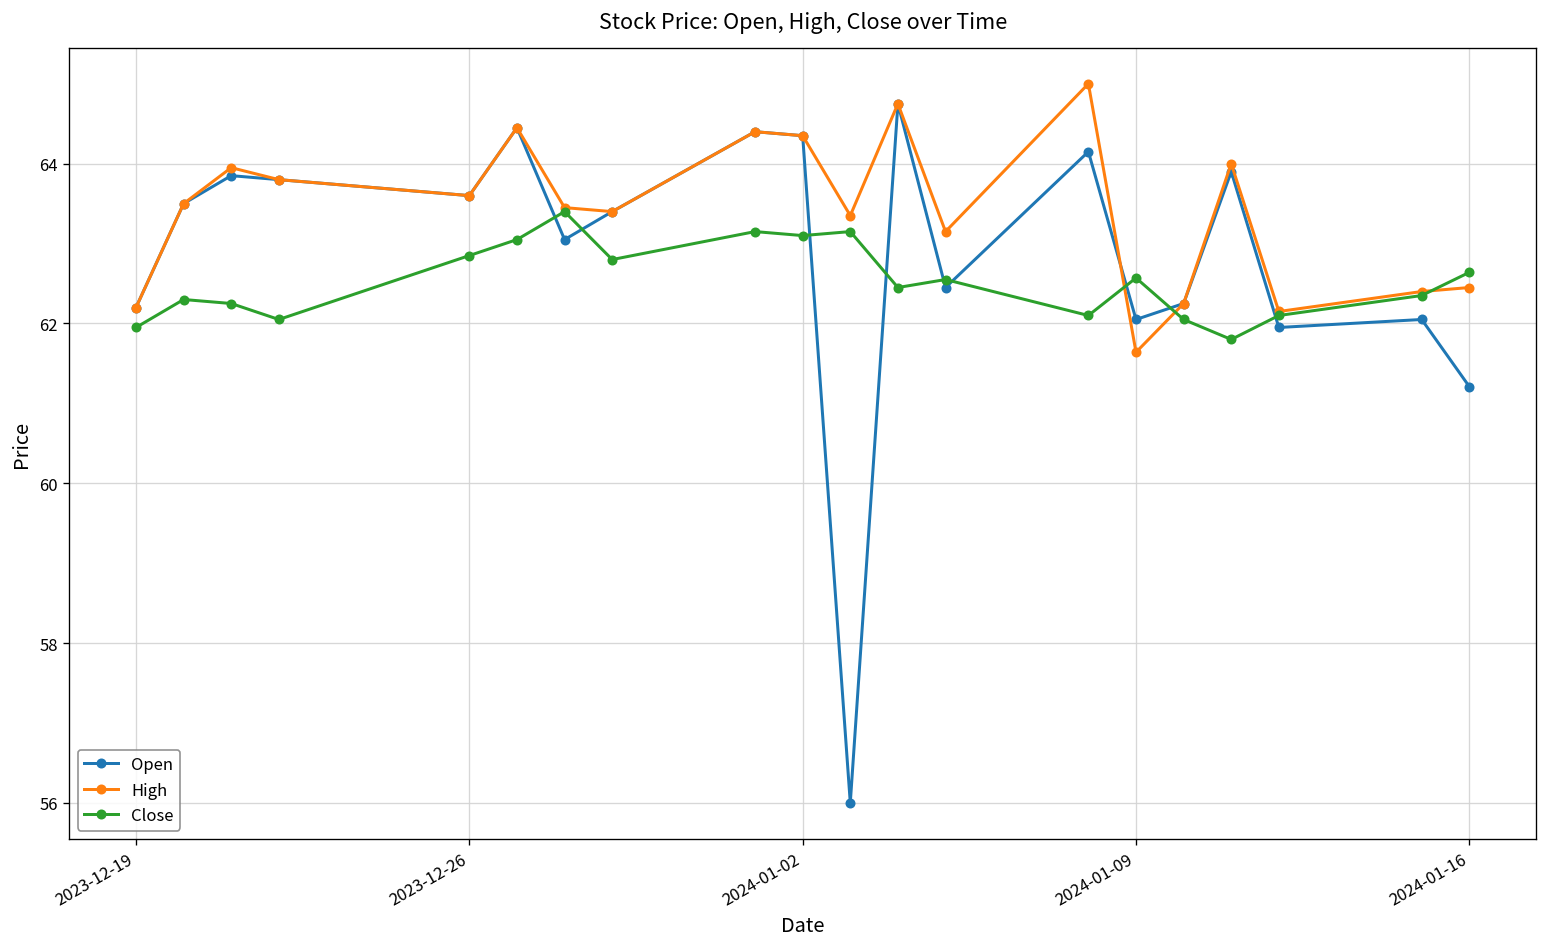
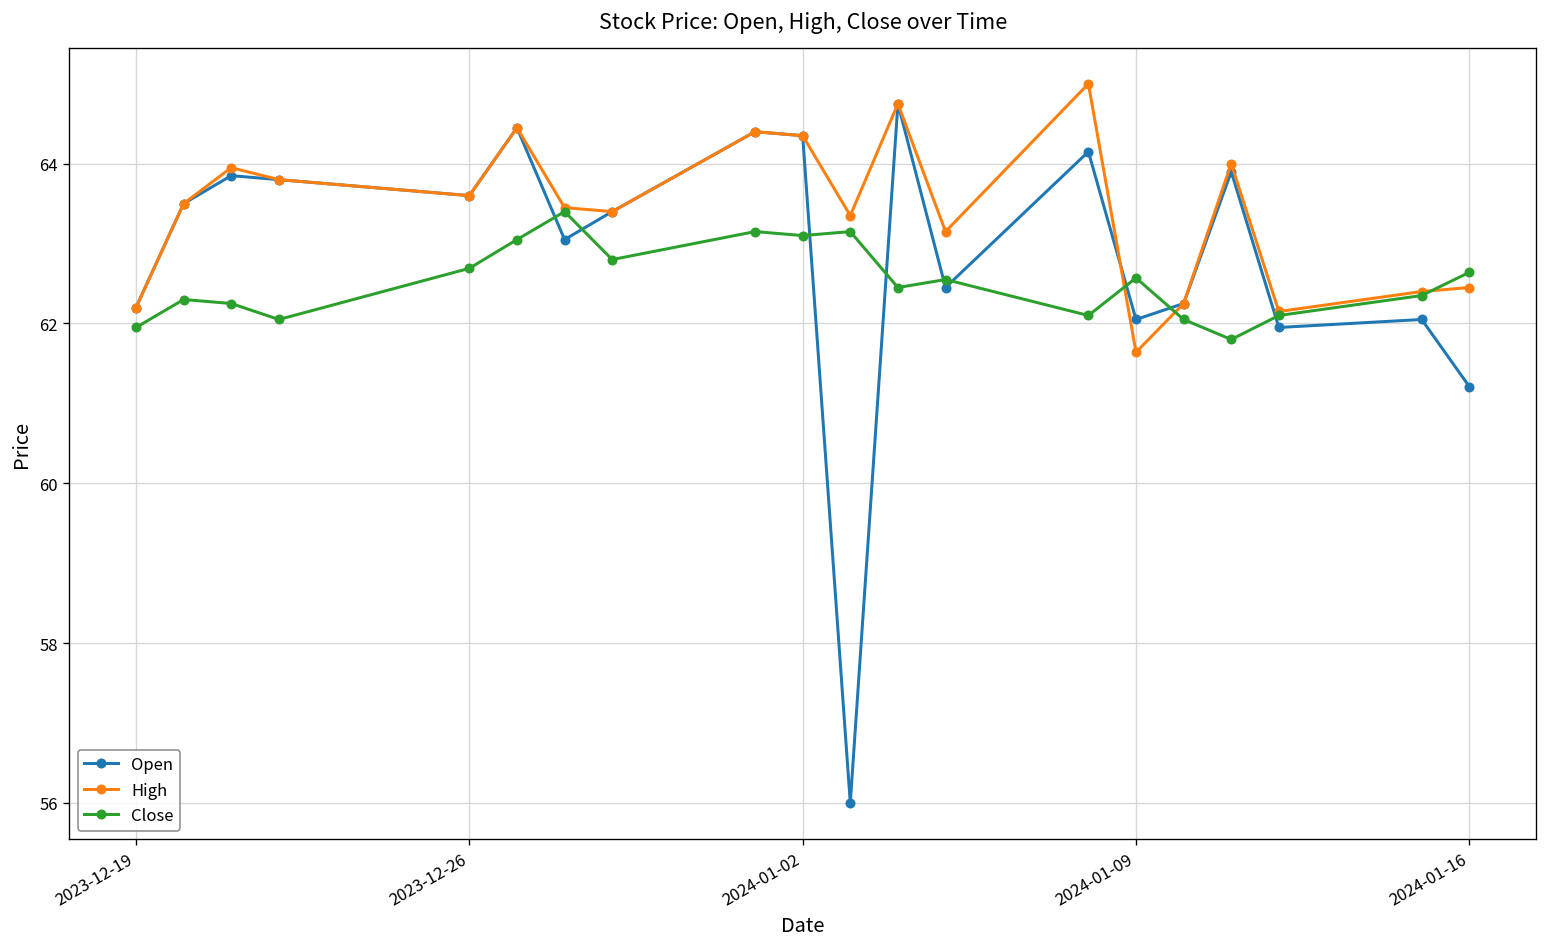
Close, 2023-12-26: 62.9 -> 62.7
